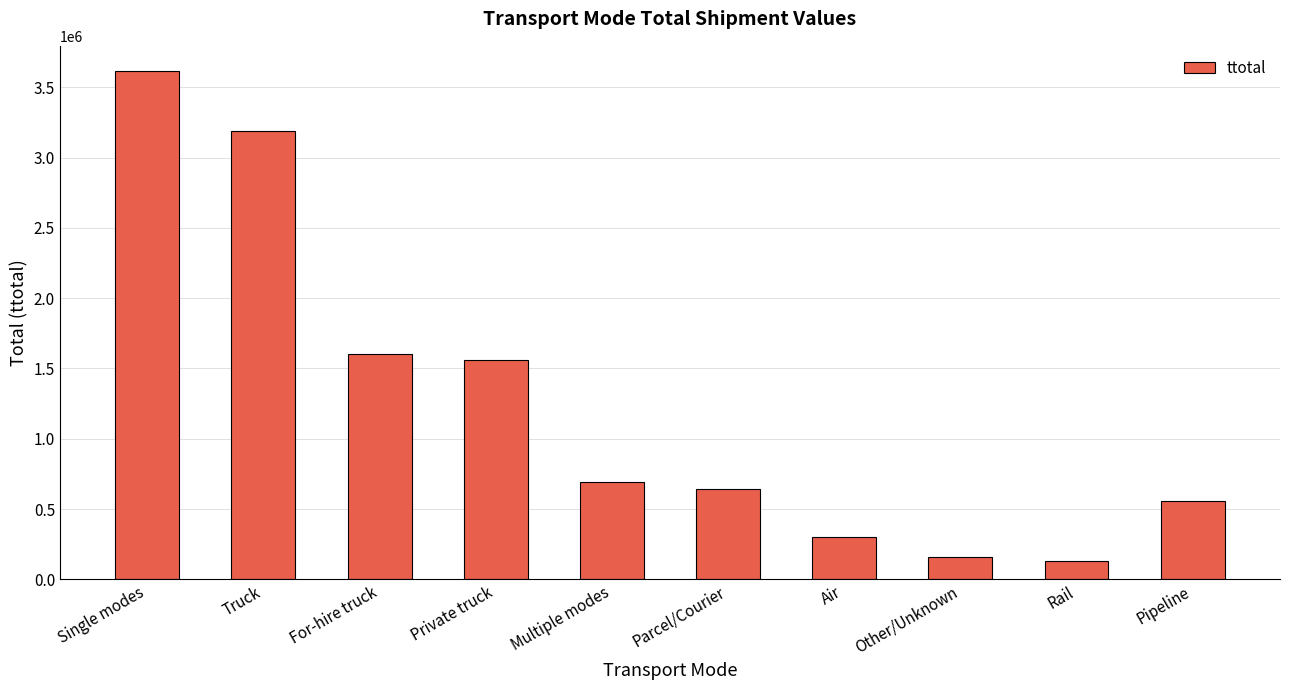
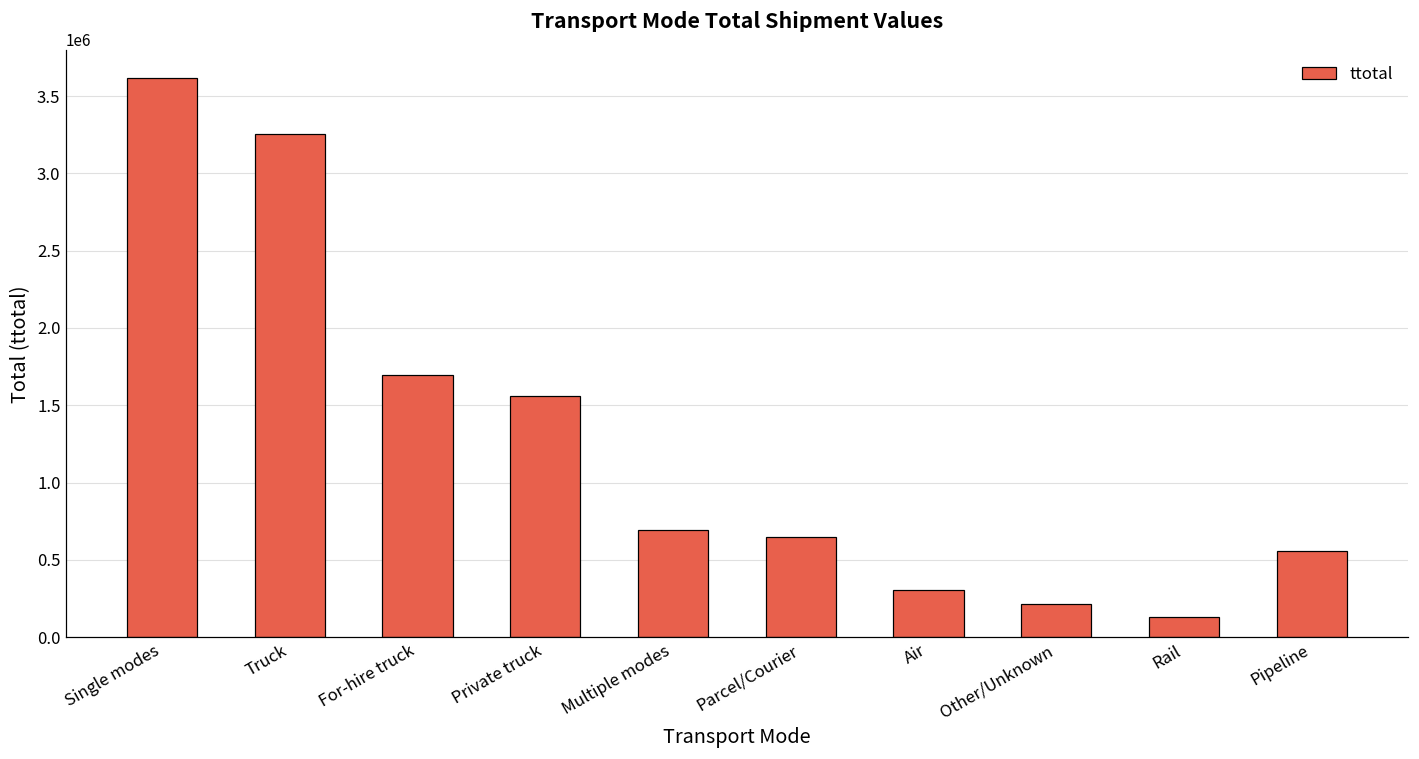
Truck: 3190000 -> 3260000
For-hire truck: 1600000 -> 1700000
Other/Unknown: 160000 -> 220000
